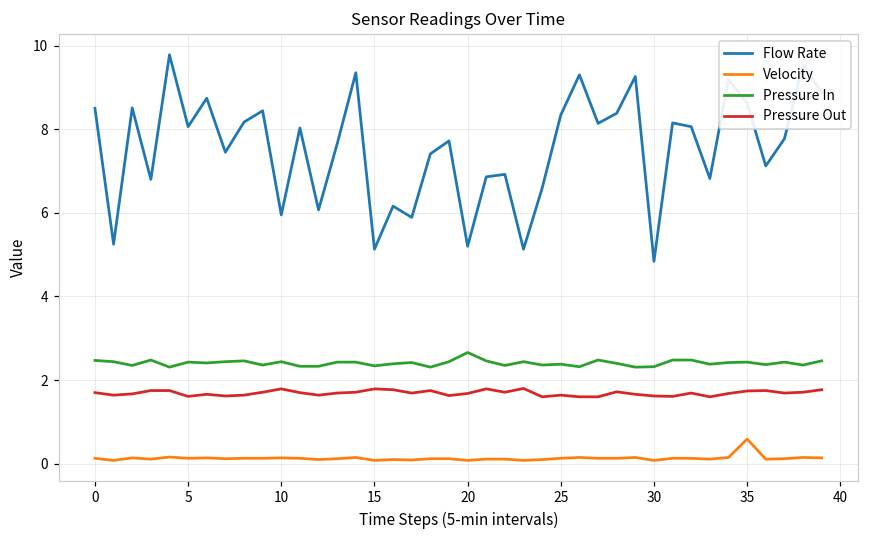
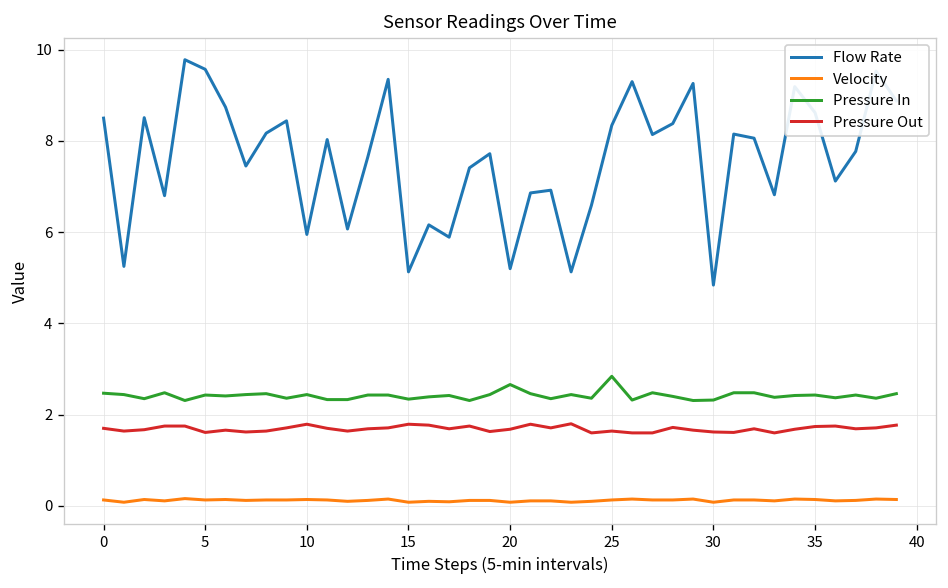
Flow Rate, 5: 8.1 -> 9.6
Pressure In, 25: 2.4 -> 2.8
Velocity, 35: 0.6 -> 0.1
